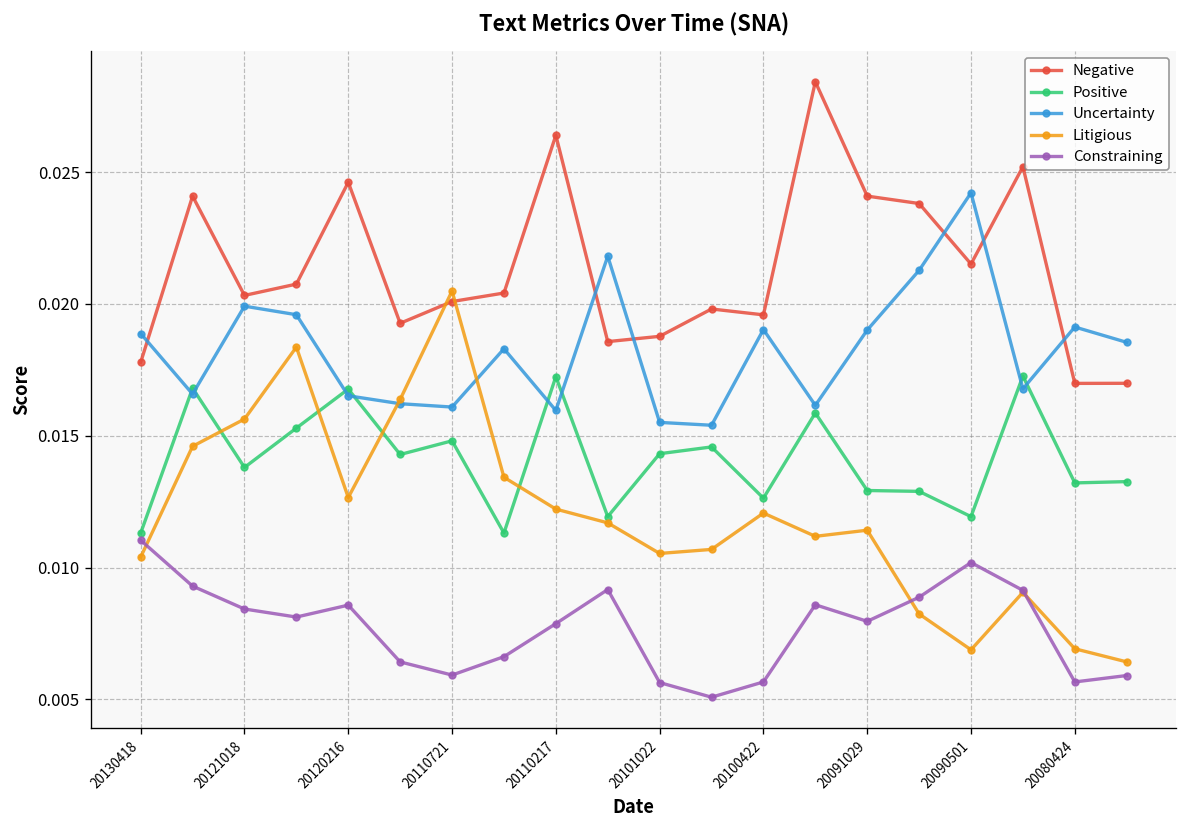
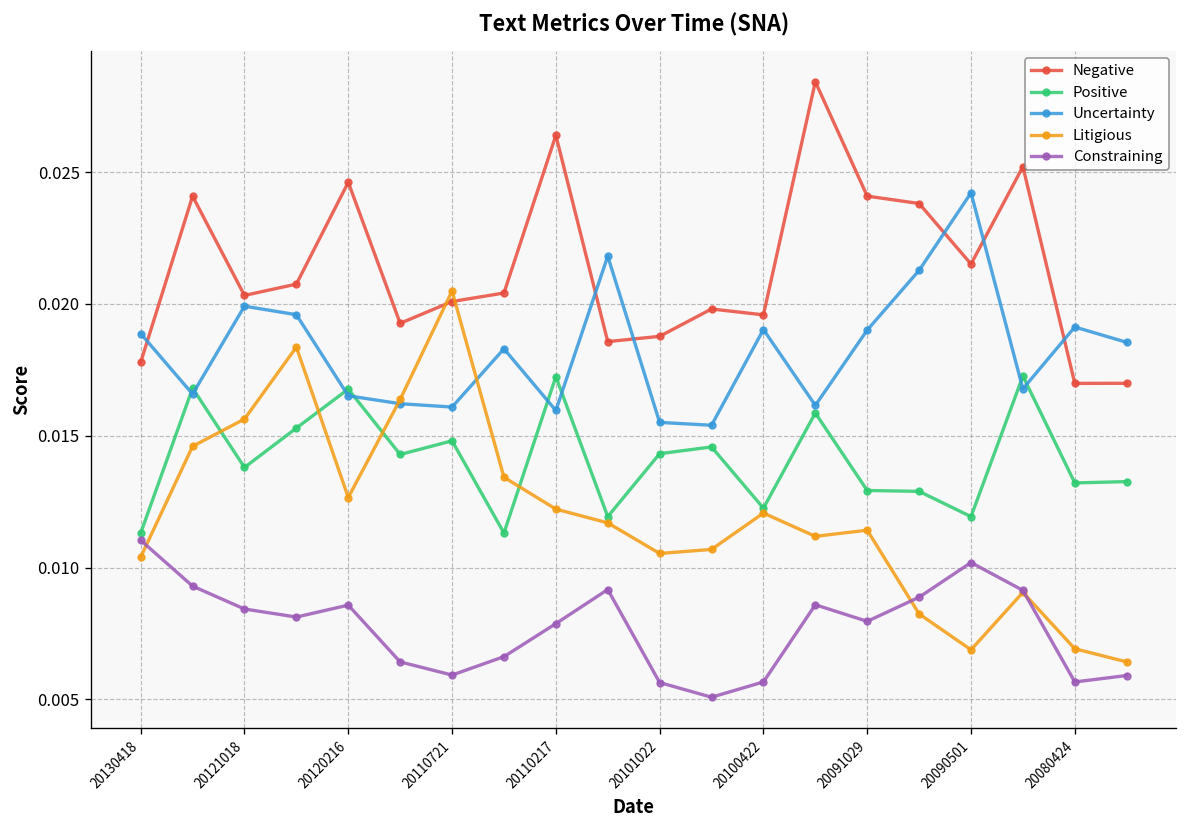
Positive, 20100422: 0.0126 -> 0.0123
